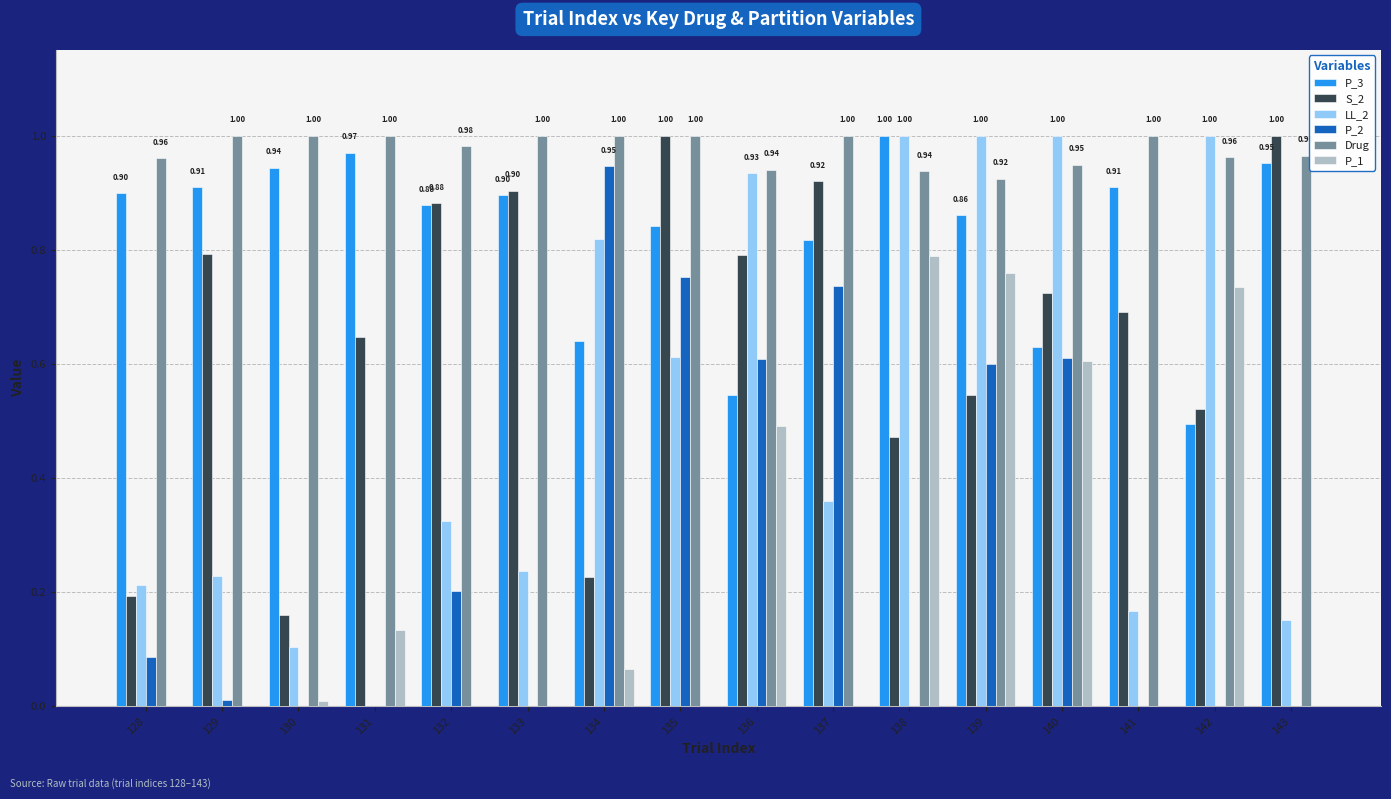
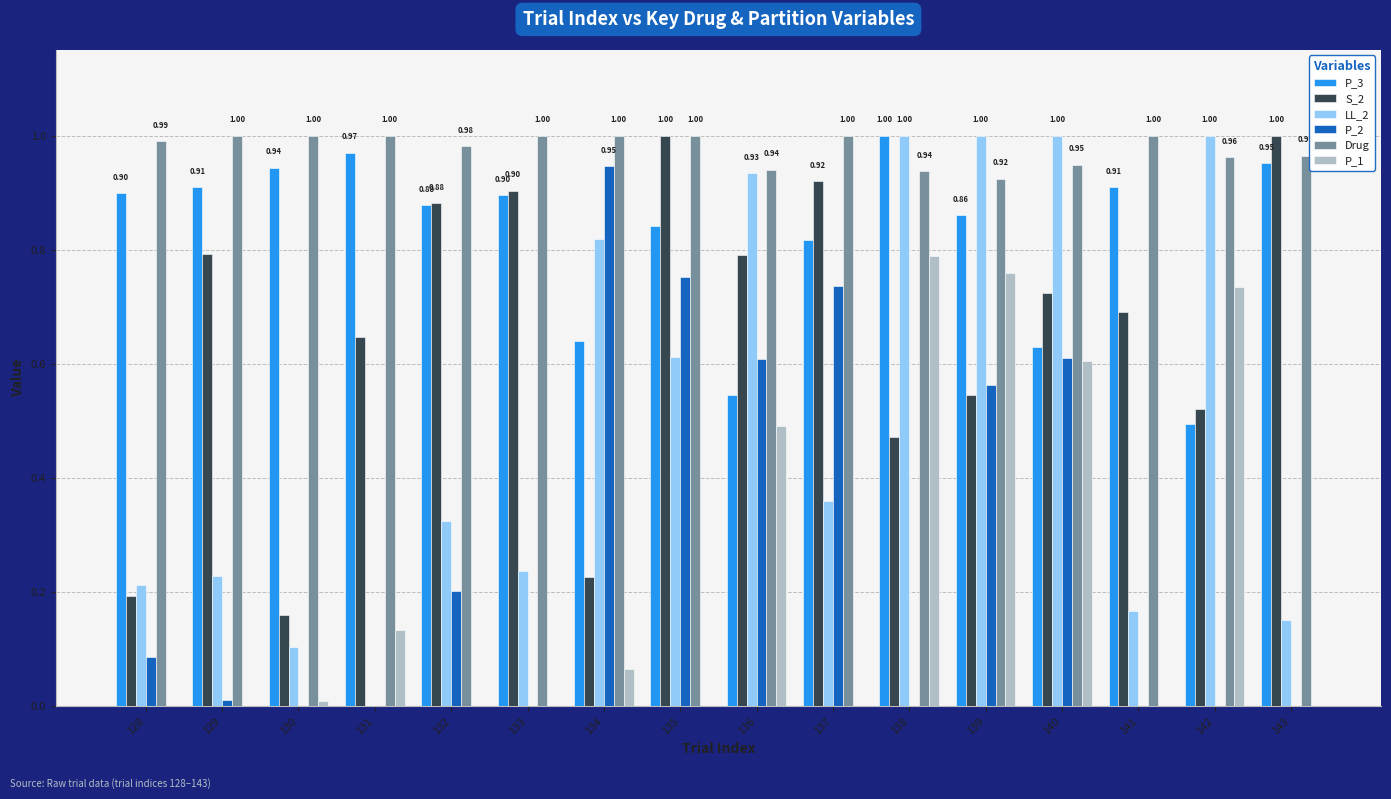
Drug, 128: 0.96 -> 0.99
P_2, 139: 0.60 -> 0.56
